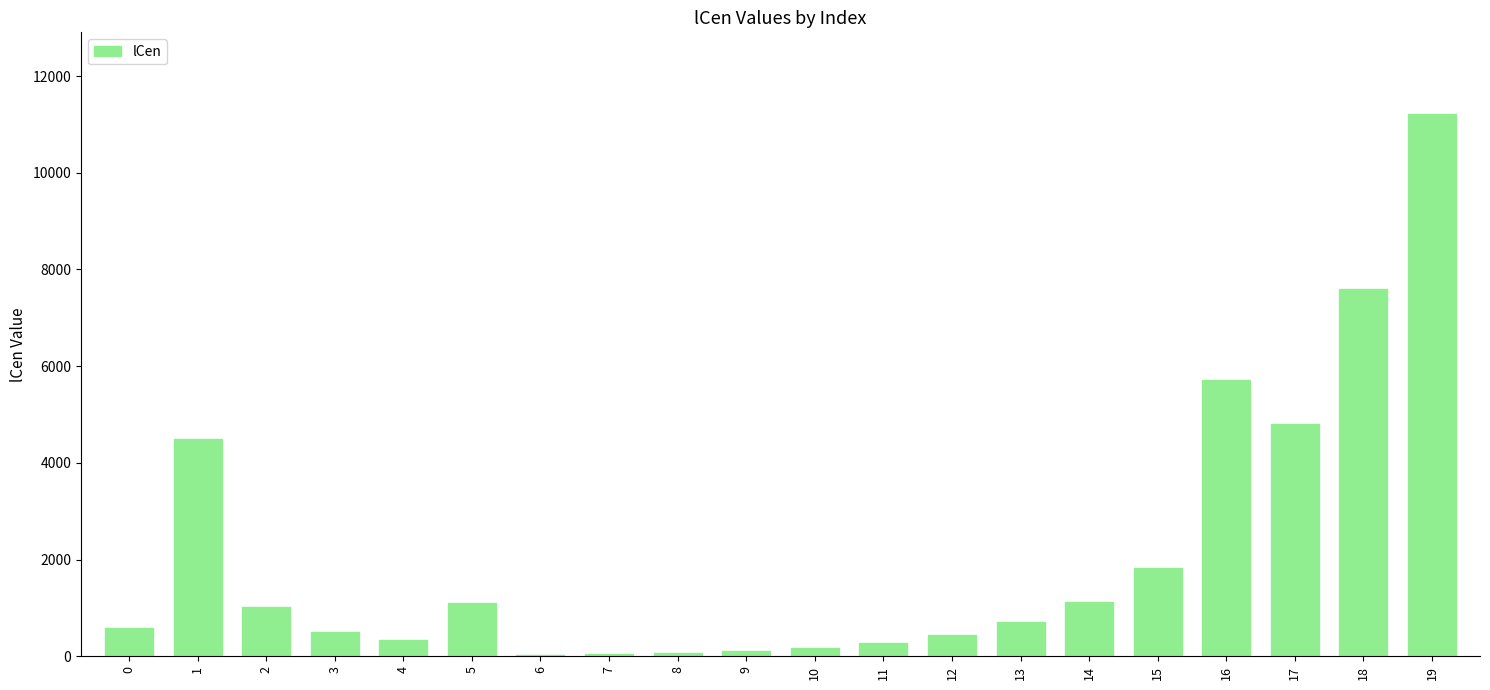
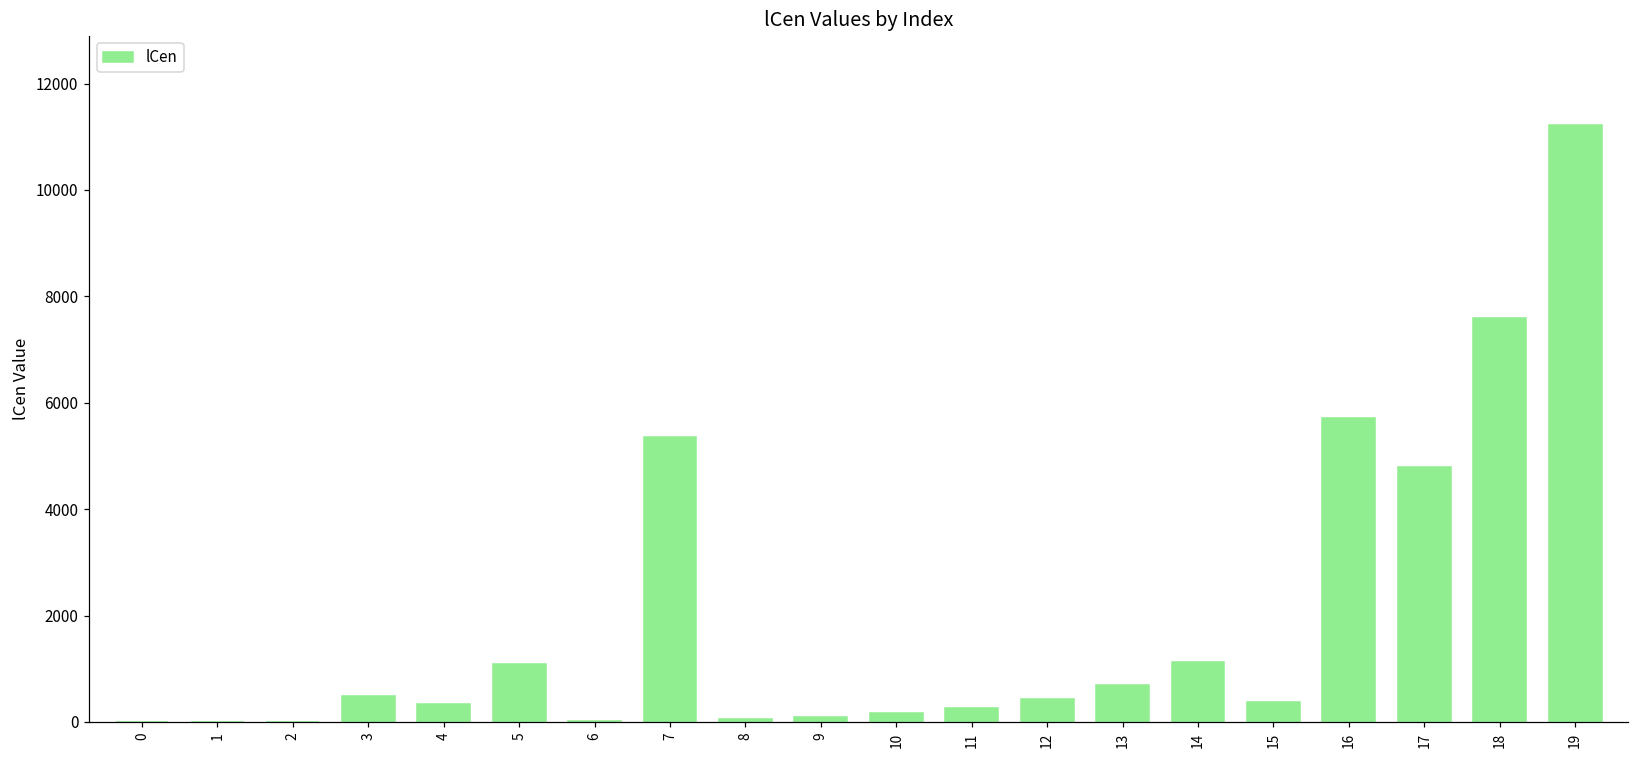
0: 600 -> 0
1: 4500 -> 0
2: 1000 -> 0
7: 0 -> 5400
15: 1800 -> 400
